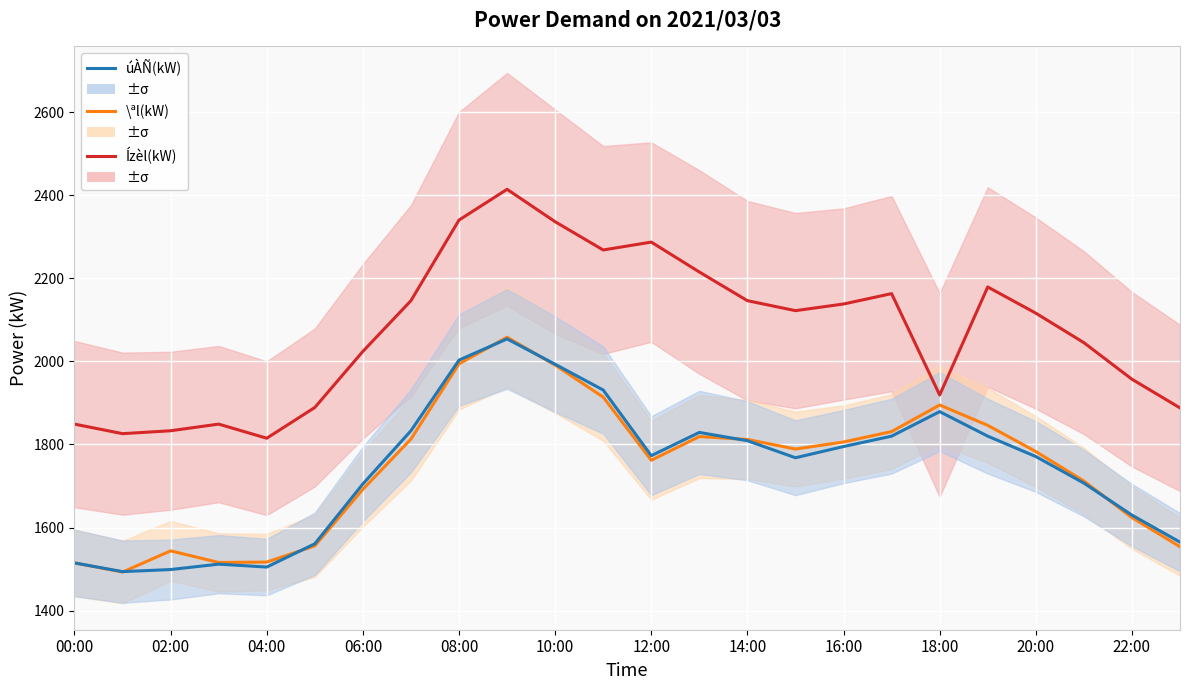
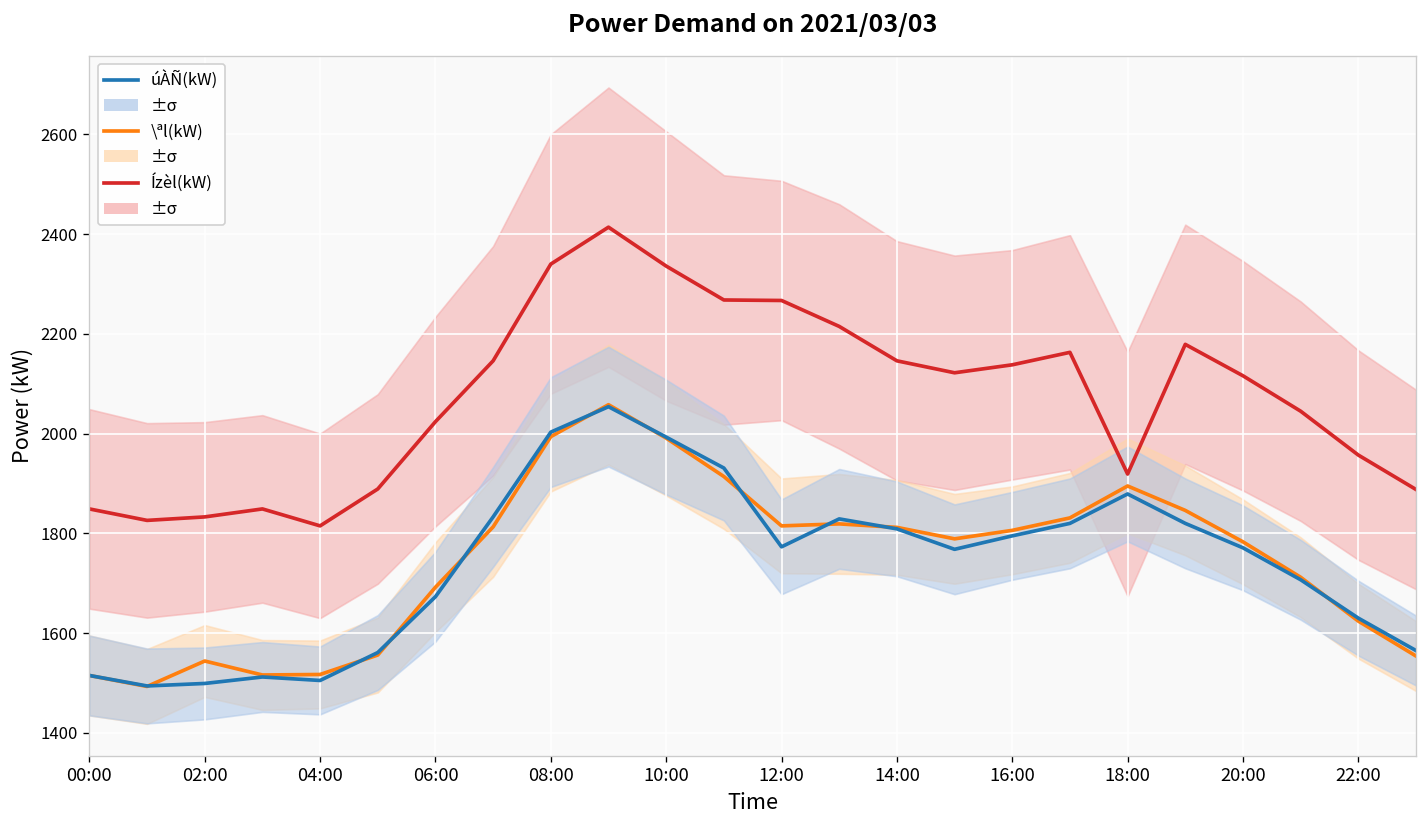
úÀÑ(kW), 06:00: 1710 -> 1670
Ízèl(kW), 12:00: 2290 -> 2270
\ªl(kW), 12:00: 1760 -> 1820
